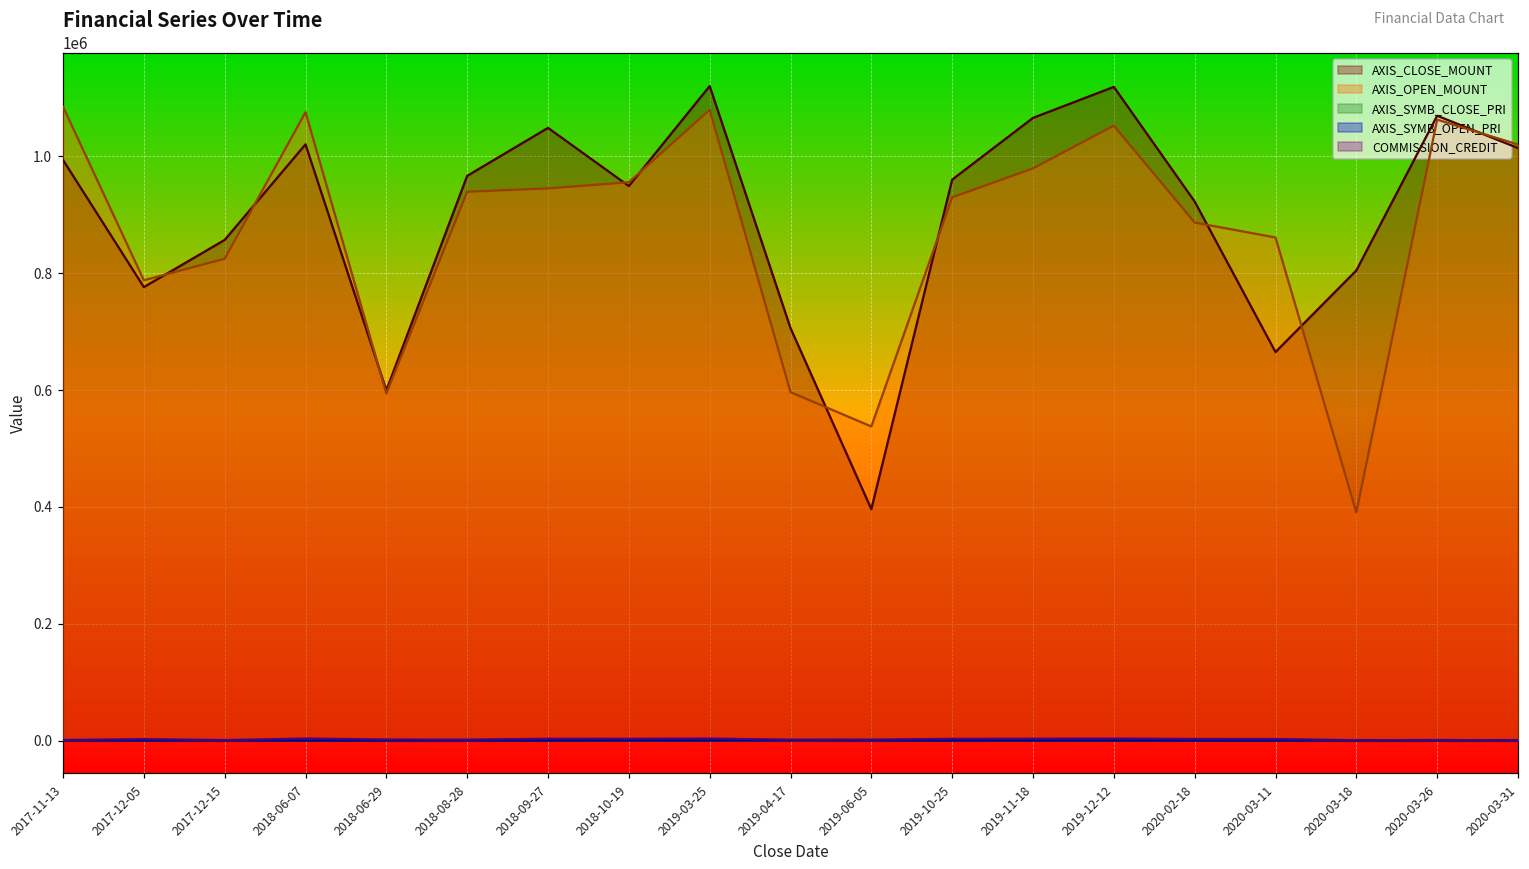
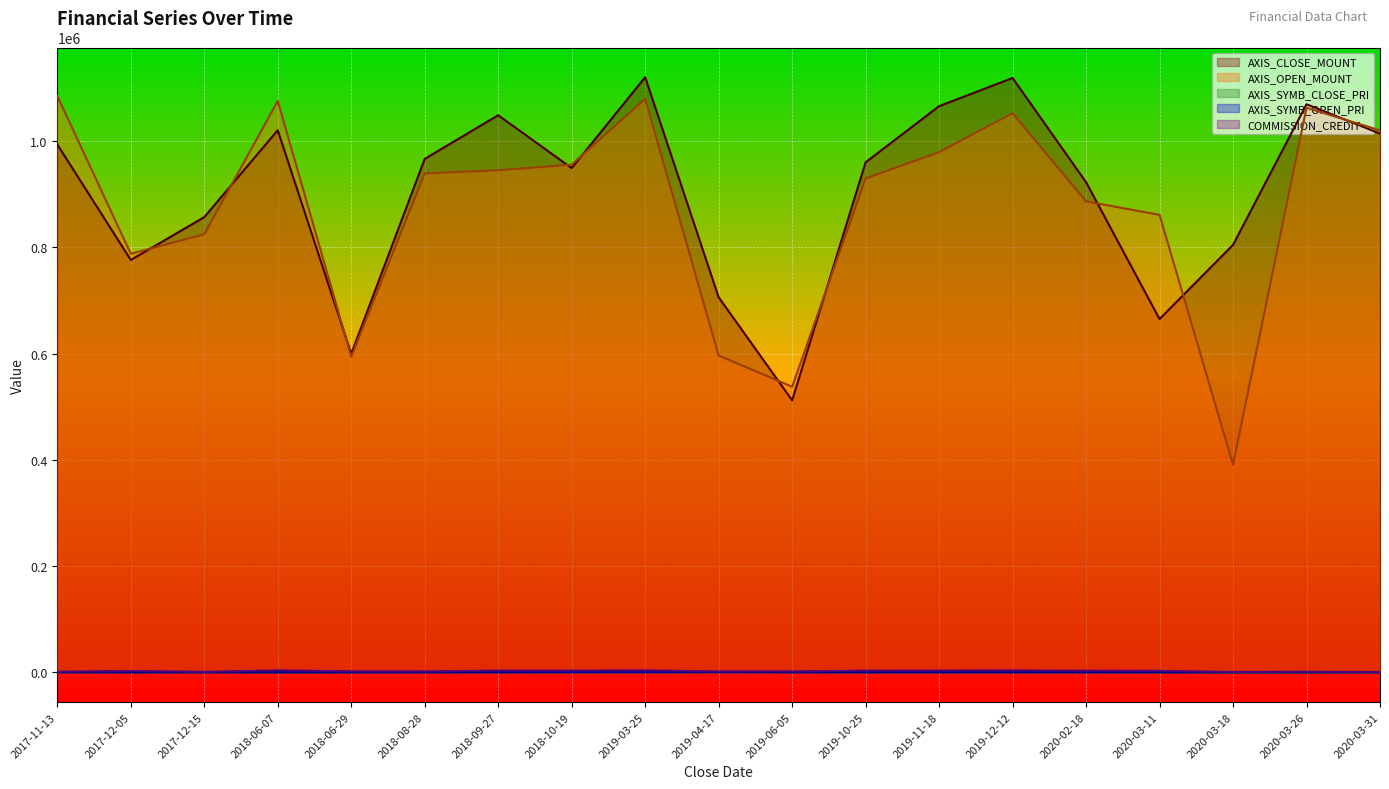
AXIS_CLOSE_MOUNT, 2019-06-05: 400000 -> 510000
